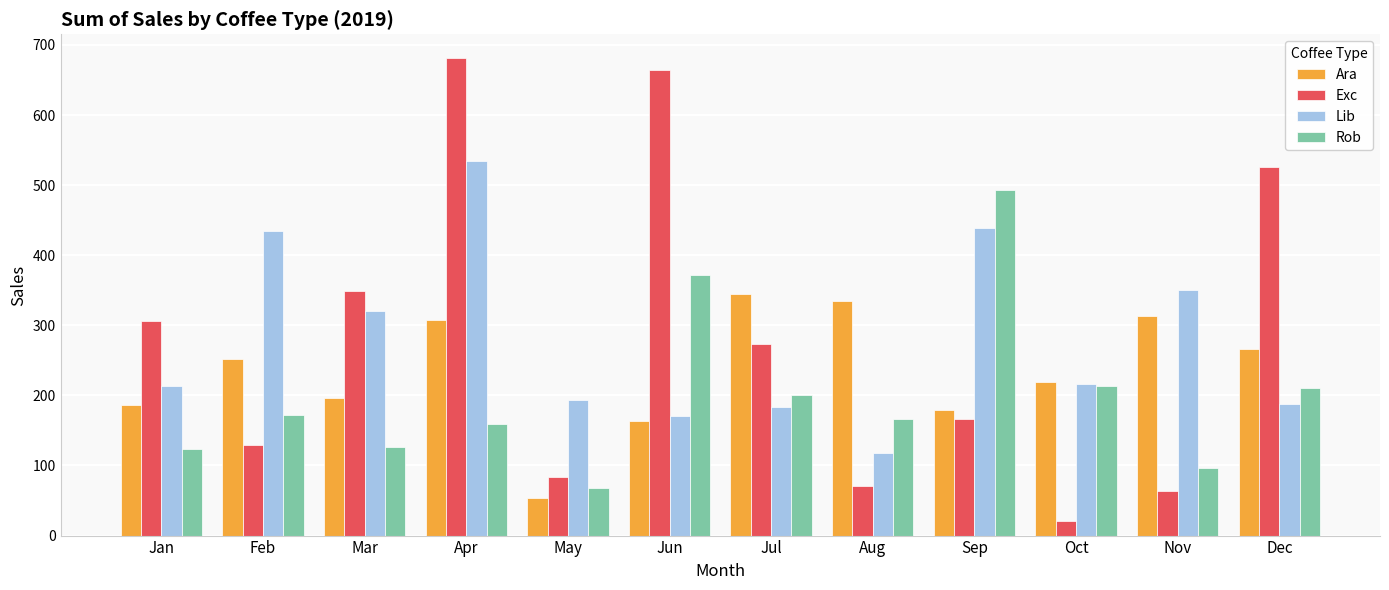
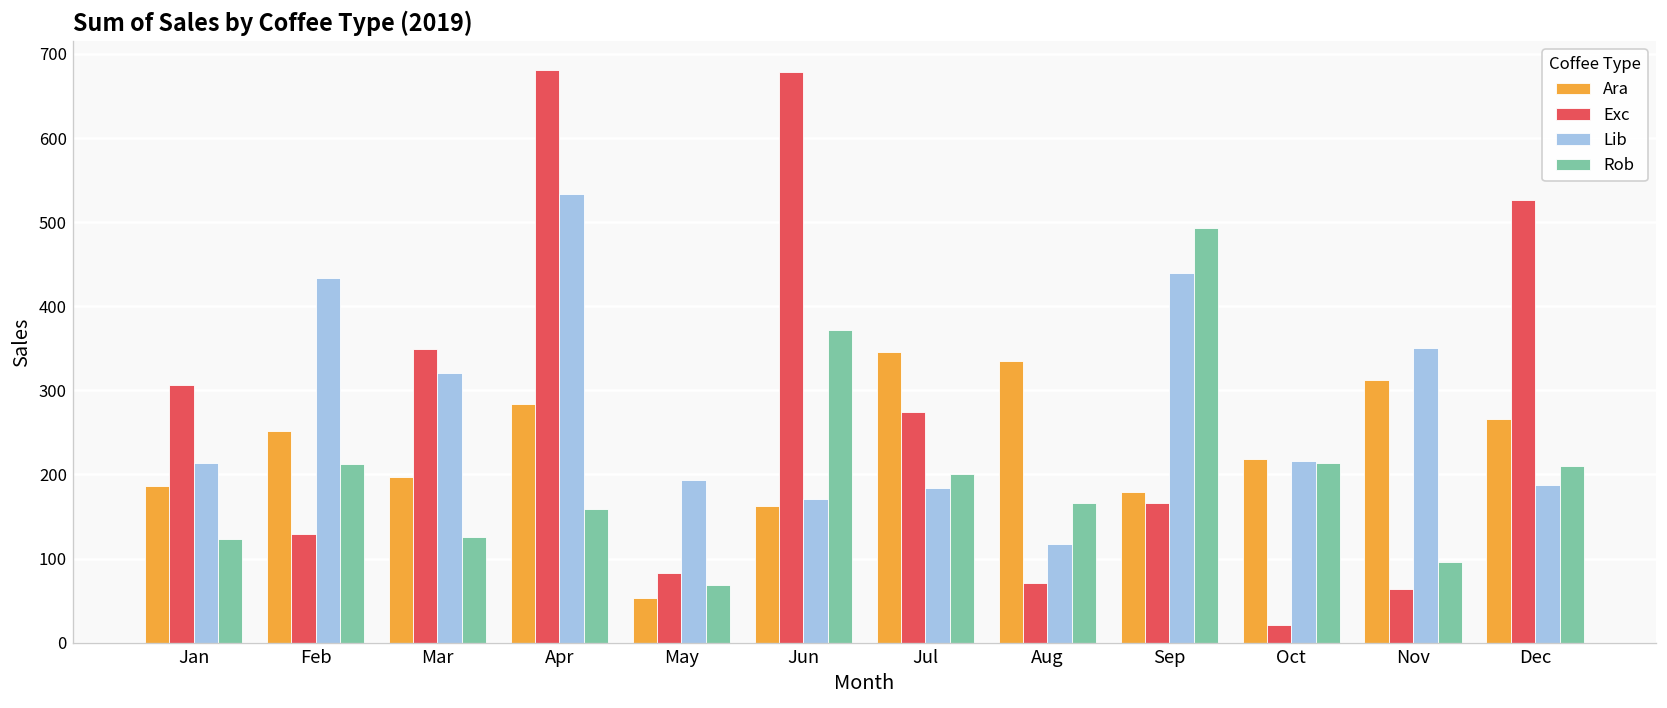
Rob, Feb: 170 -> 210
Ara, Apr: 310 -> 280
Exc, Jun: 660 -> 680
